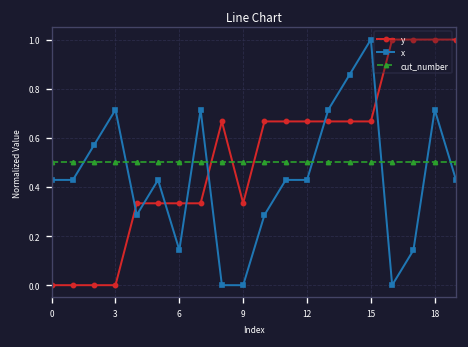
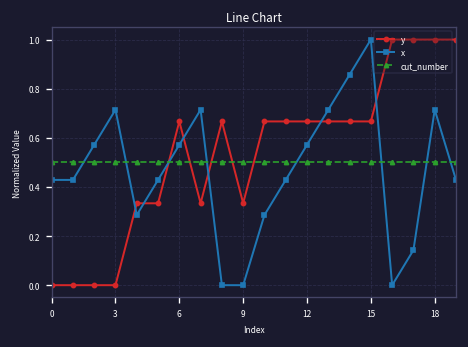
y, 6: 0.33 -> 0.67
x, 6: 0.14 -> 0.57
x, 12: 0.43 -> 0.57
